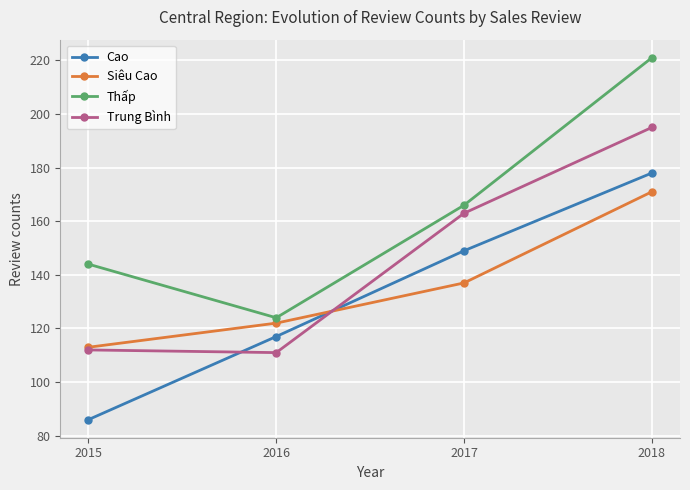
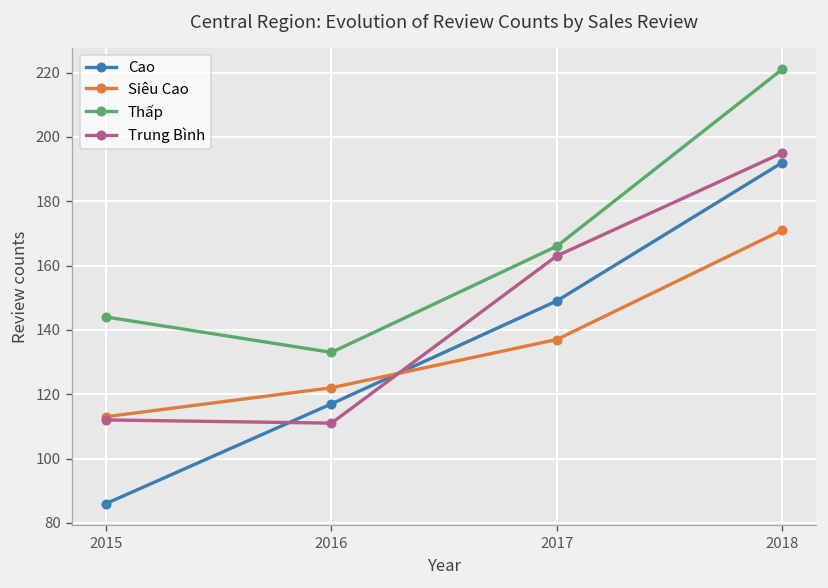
Thấp, 2016: 124 -> 133
Cao, 2018: 178 -> 192
